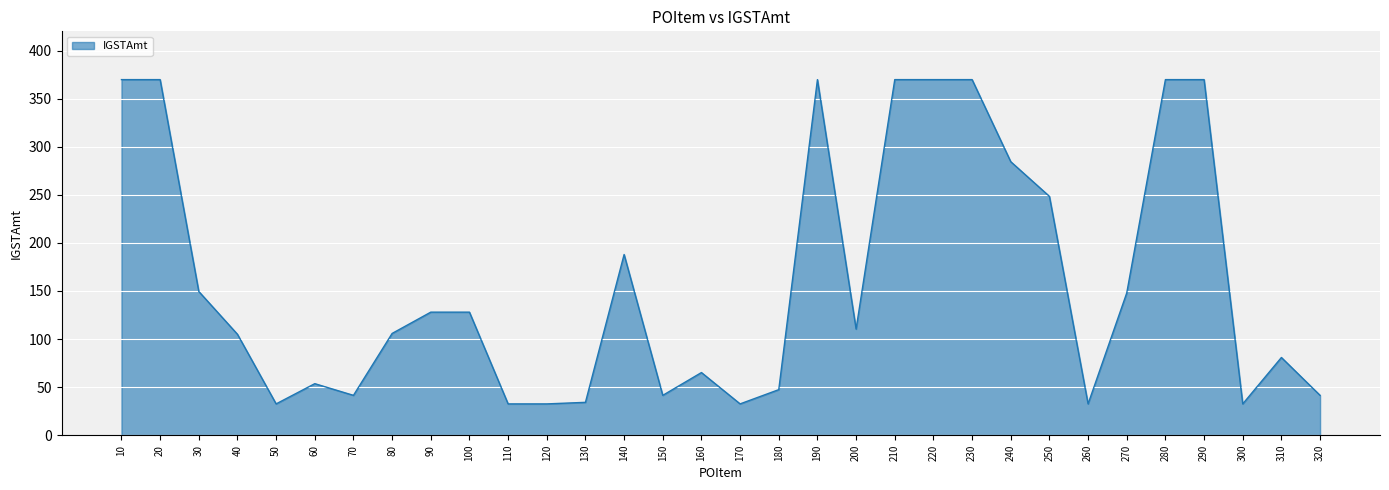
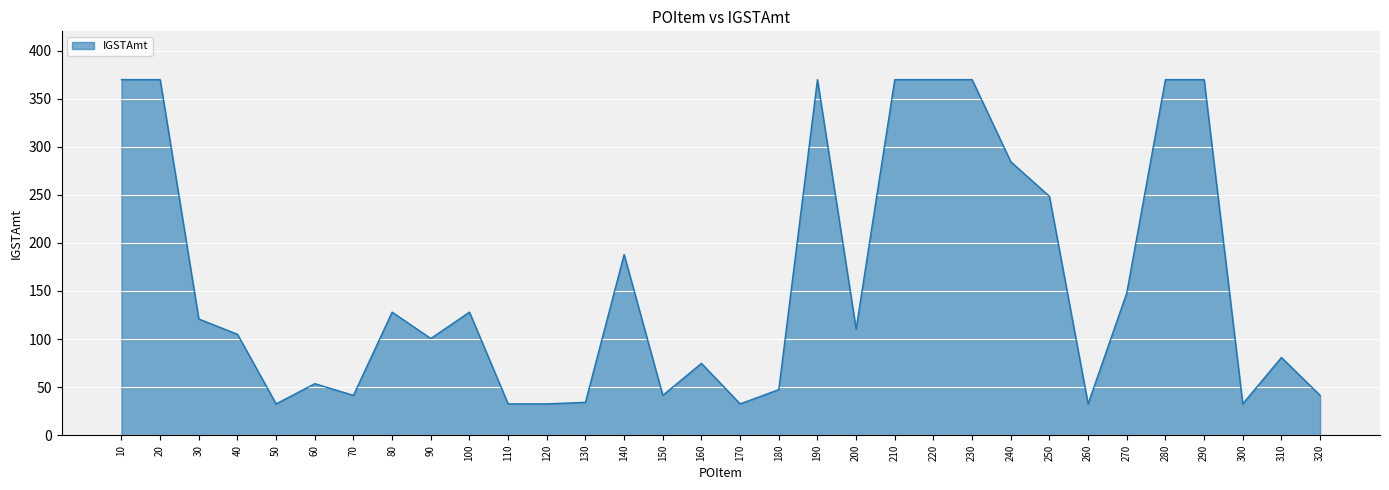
30: 150 -> 120
80: 110 -> 130
90: 130 -> 100
160: 65 -> 75
